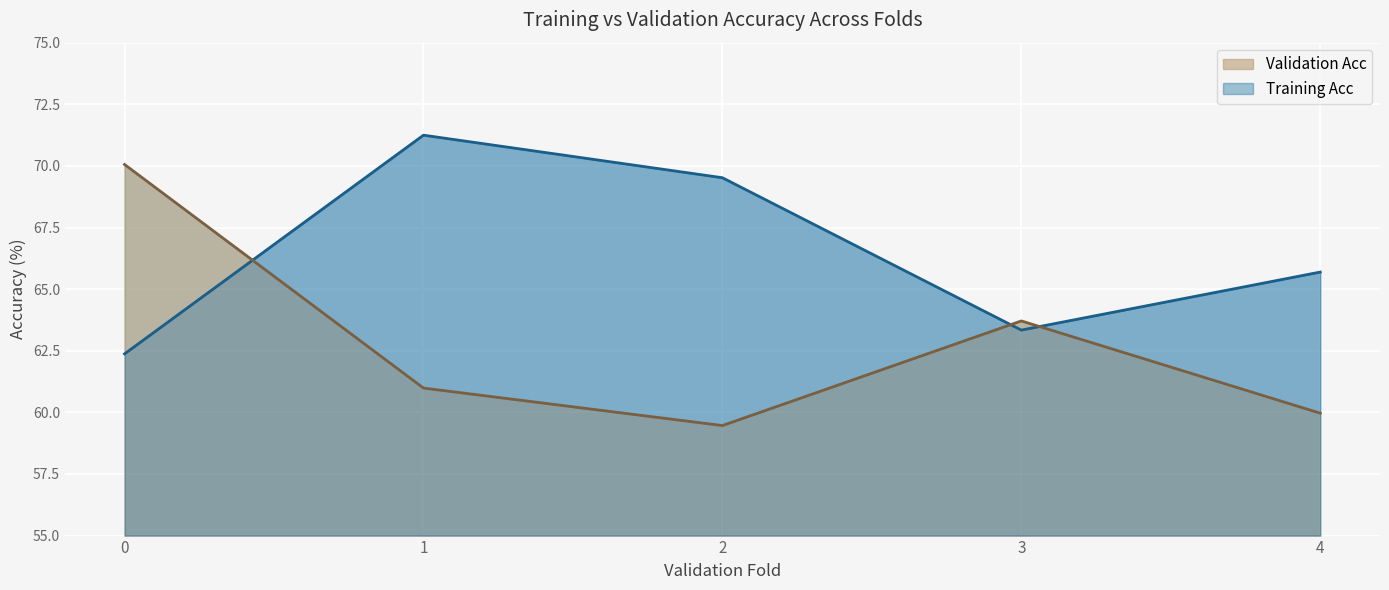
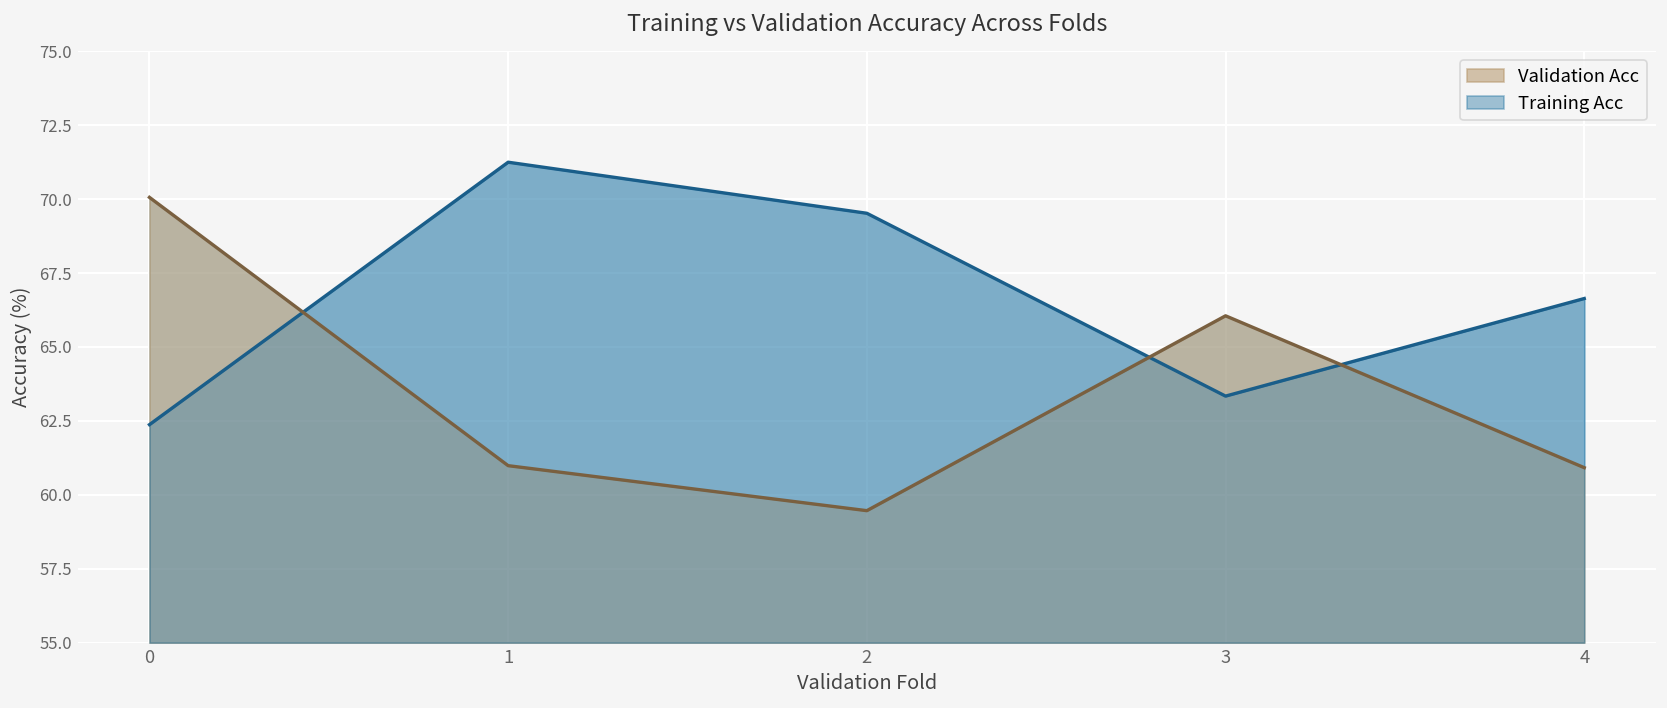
Validation Acc, 3: 63.7 -> 66.1
Training Acc, 4: 65.7 -> 66.6
Validation Acc, 4: 60.0 -> 60.9
